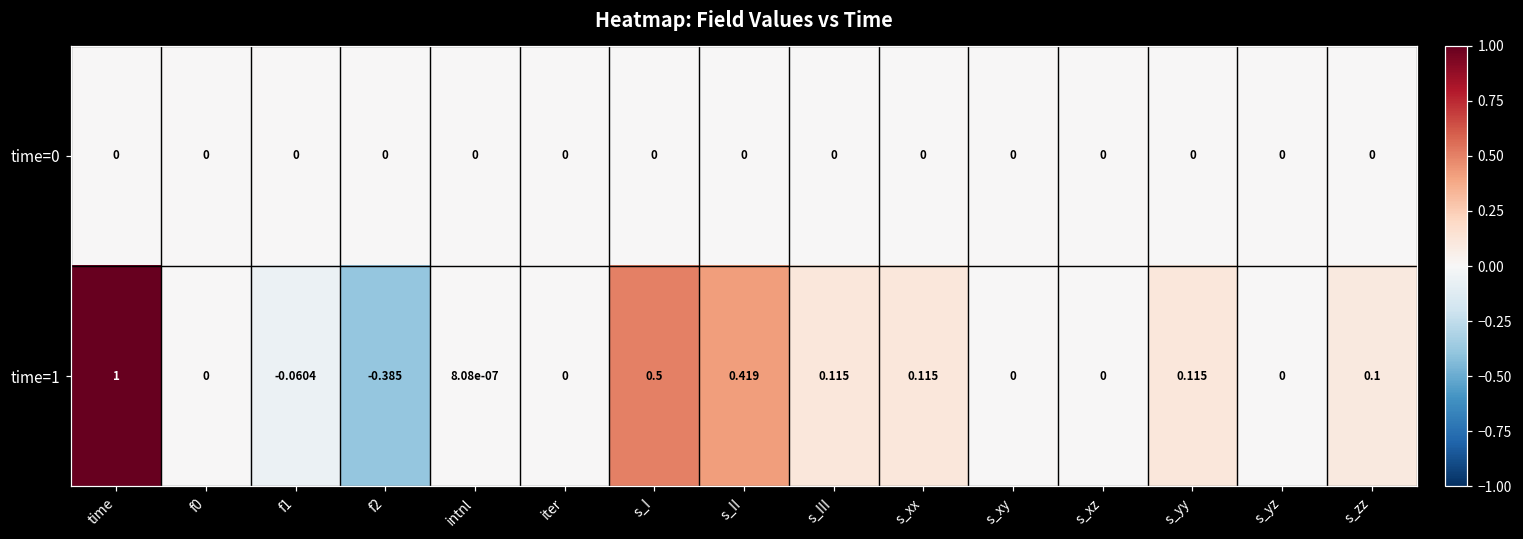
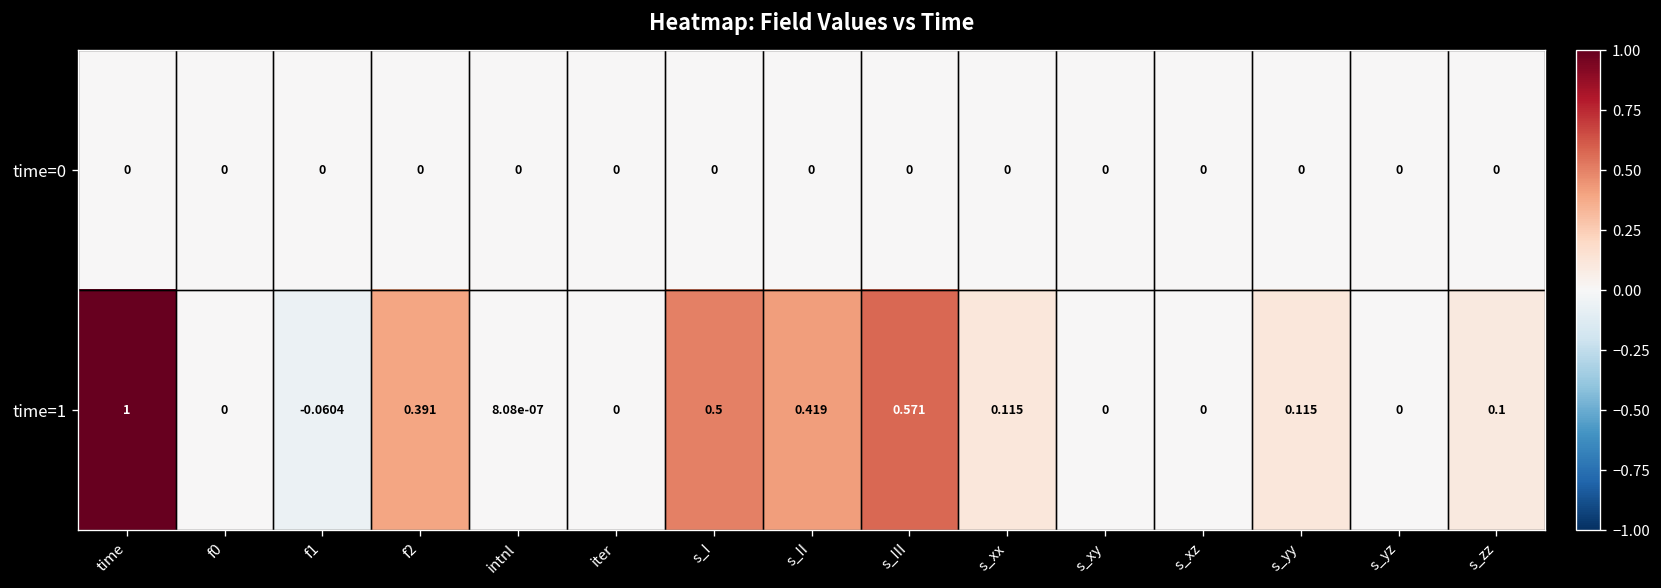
time=1, f2: -0.385 -> 0.391
time=1, s_III: 0.115 -> 0.571
